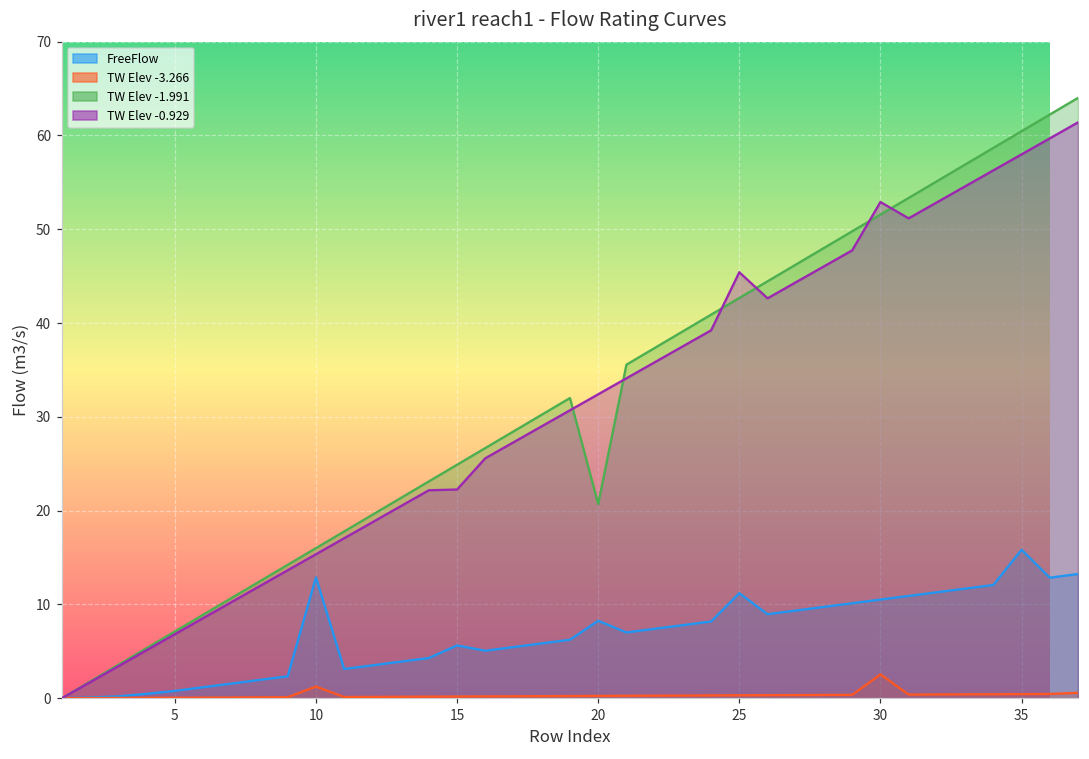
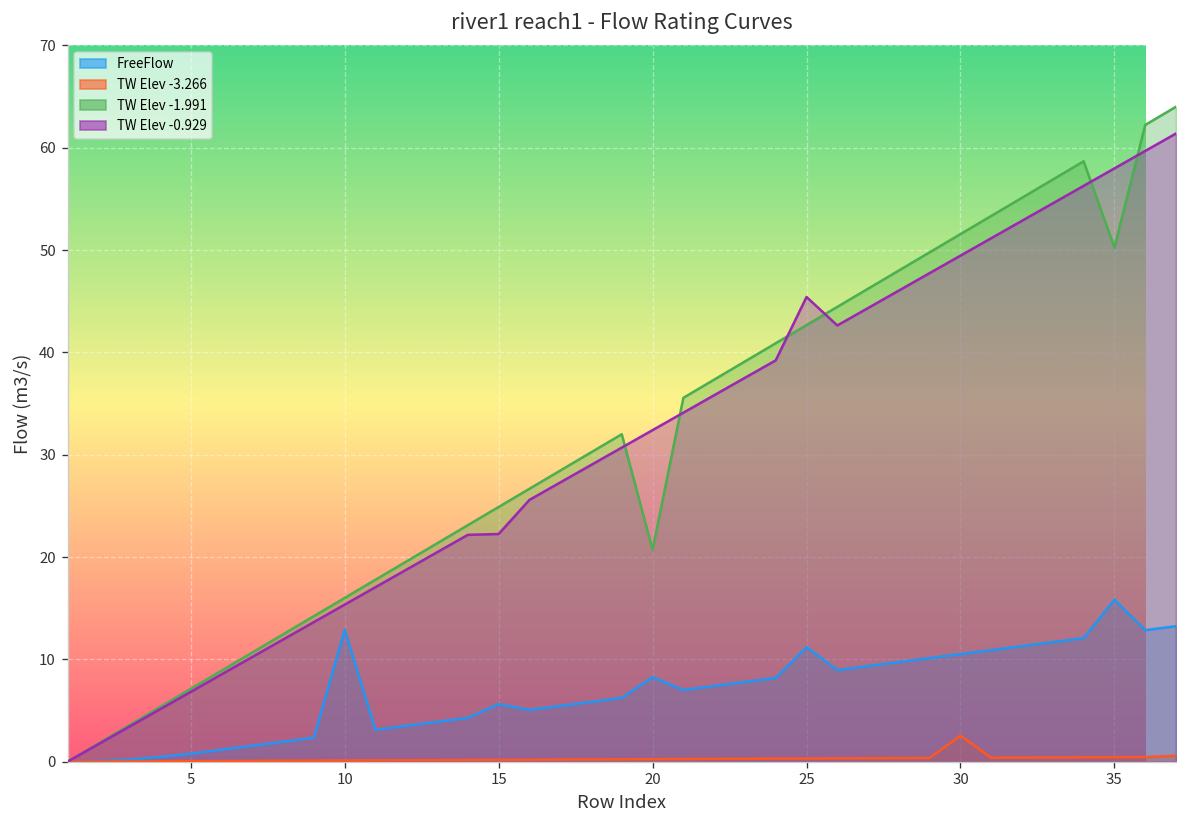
TW Elev -3.266, 10: 1 -> 0
TW Elev -0.929, 30: 53 -> 49
TW Elev -1.991, 35: 60 -> 50
